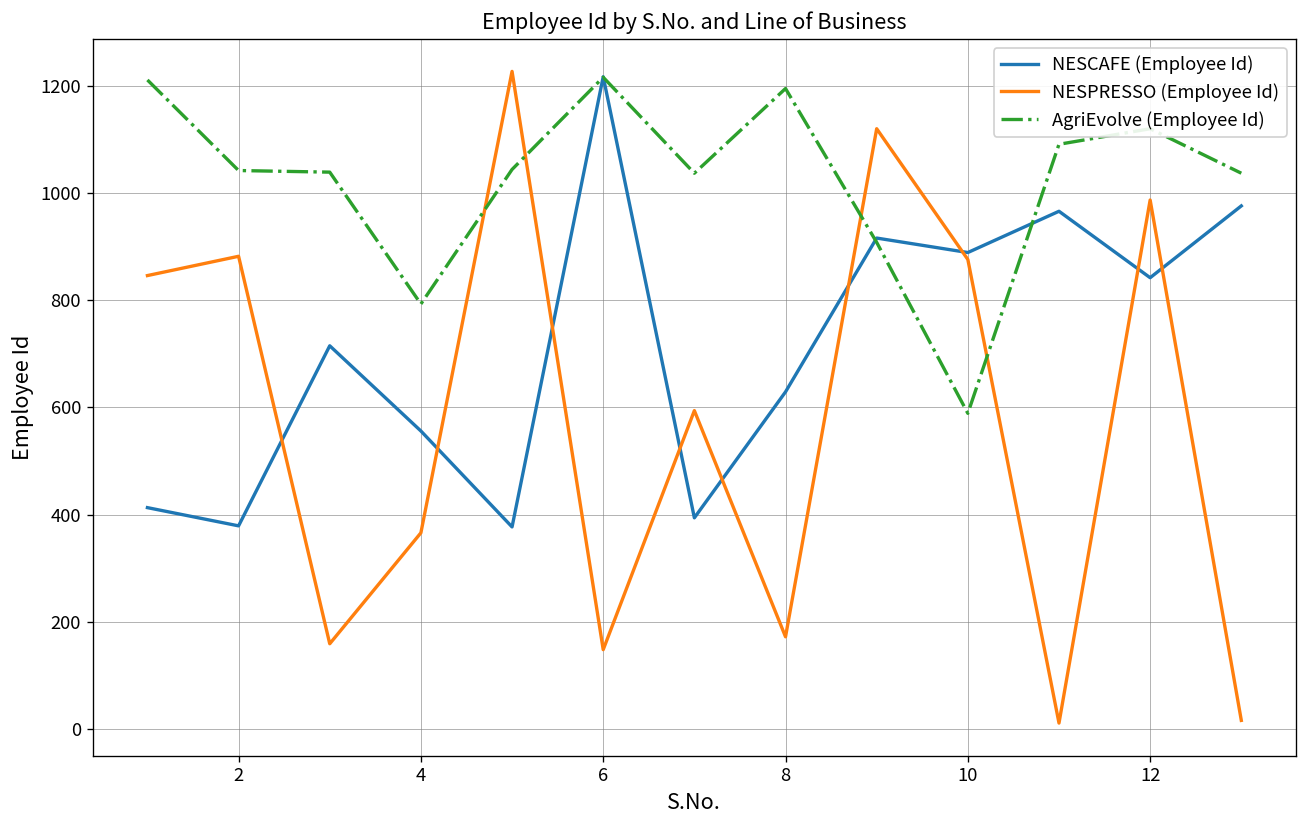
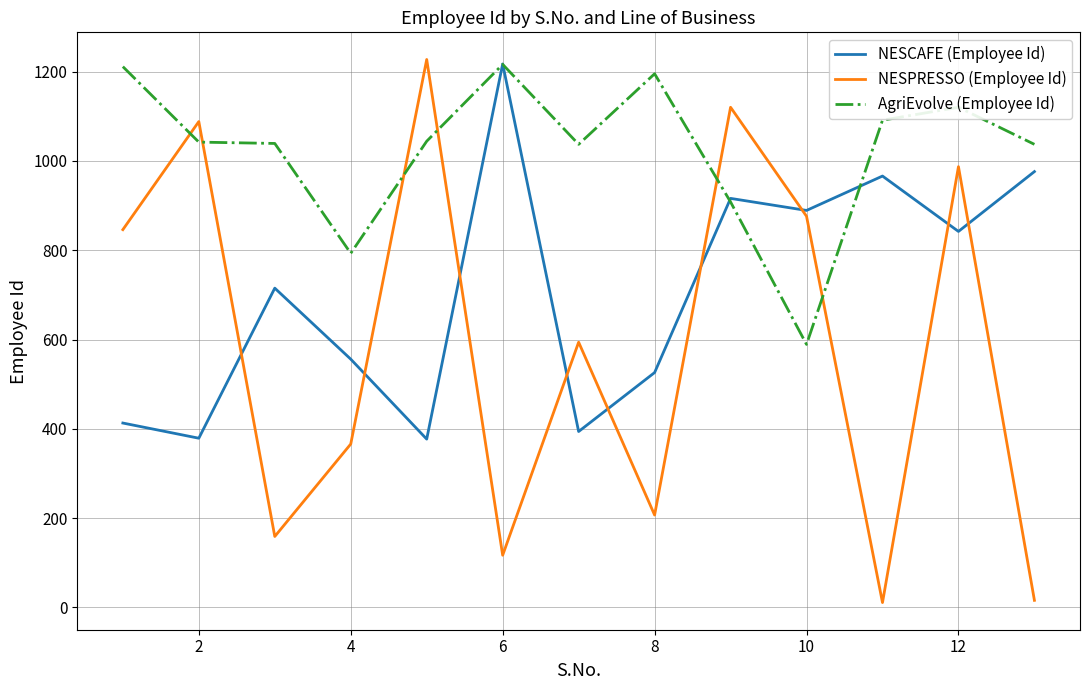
NESPRESSO (Employee Id), 2: 880 -> 1090
NESPRESSO (Employee Id), 6: 150 -> 120
NESCAFE (Employee Id), 8: 630 -> 530
NESPRESSO (Employee Id), 8: 170 -> 210
